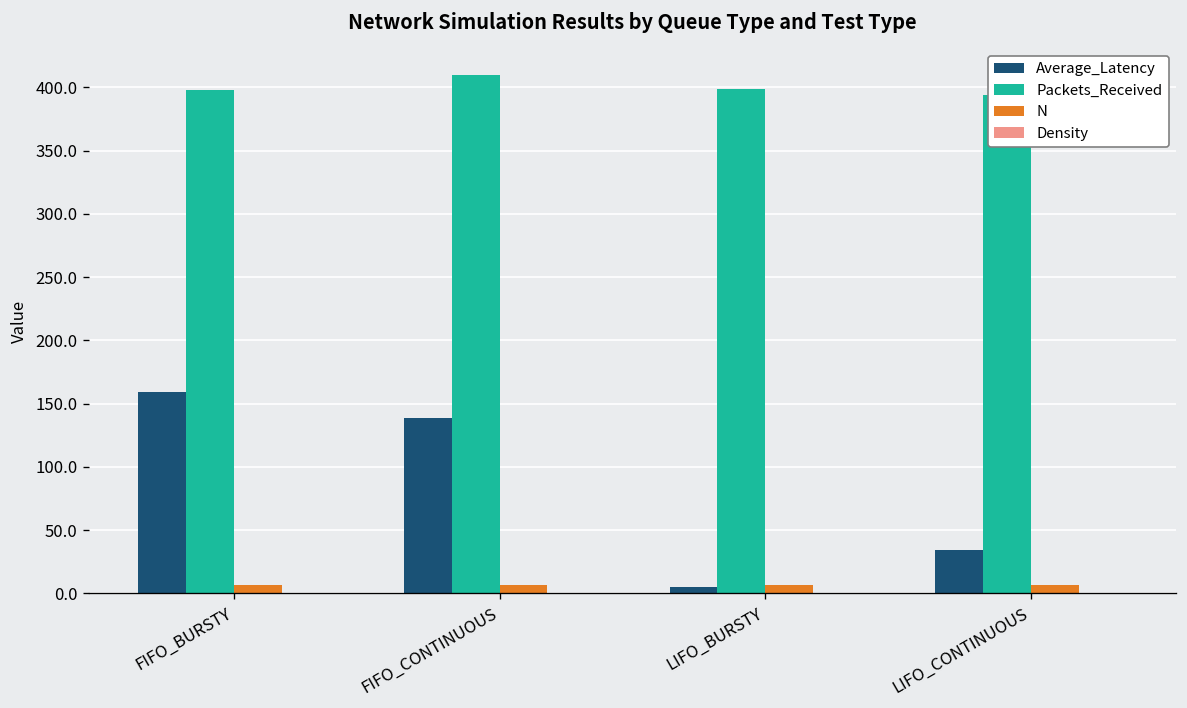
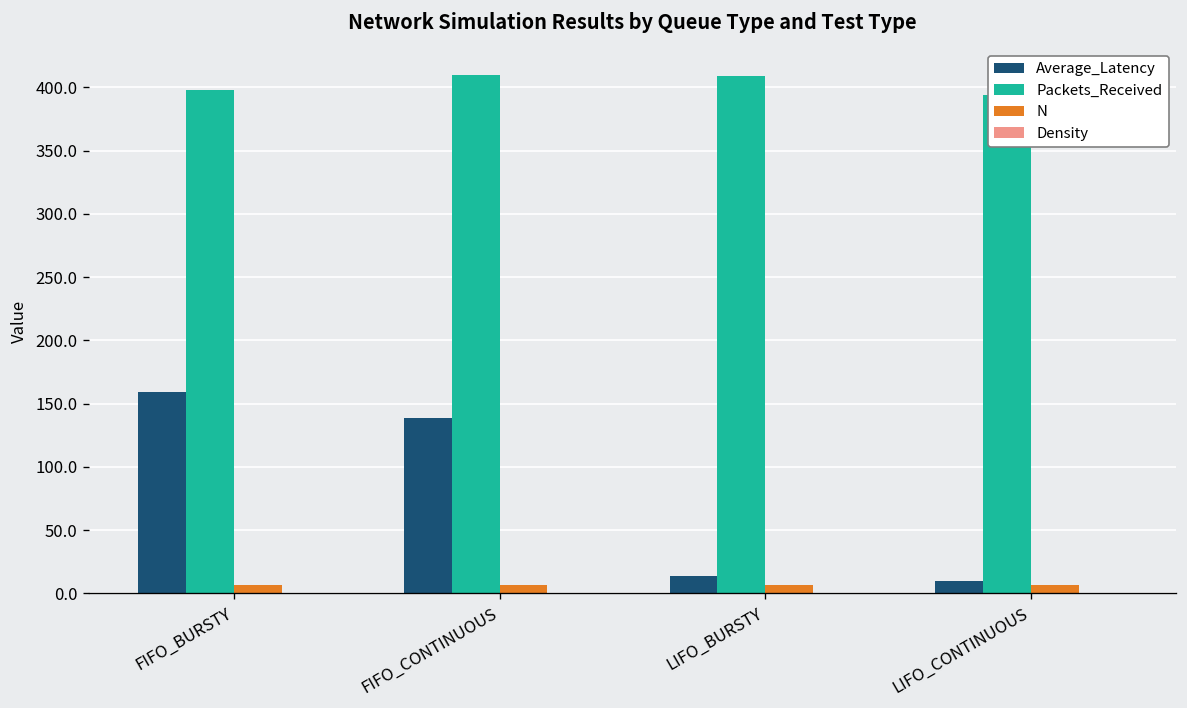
Average_Latency, LIFO_BURSTY: 5 -> 14
Packets_Received, LIFO_BURSTY: 399 -> 409
Average_Latency, LIFO_CONTINUOUS: 34 -> 10
